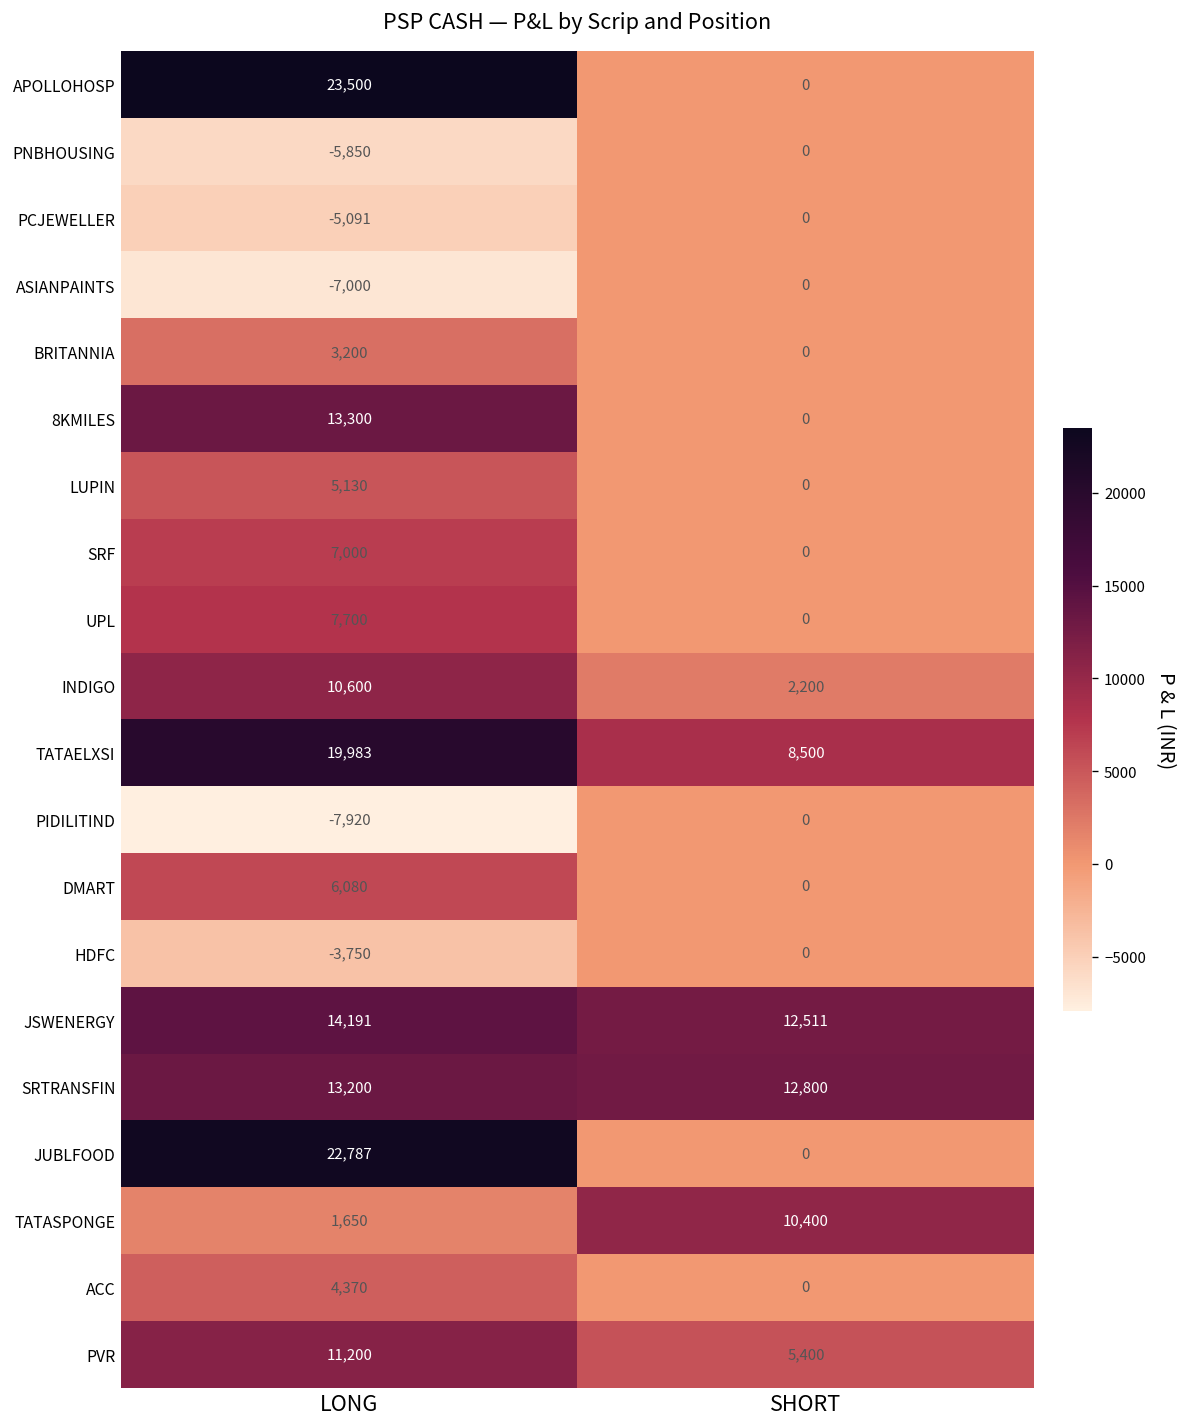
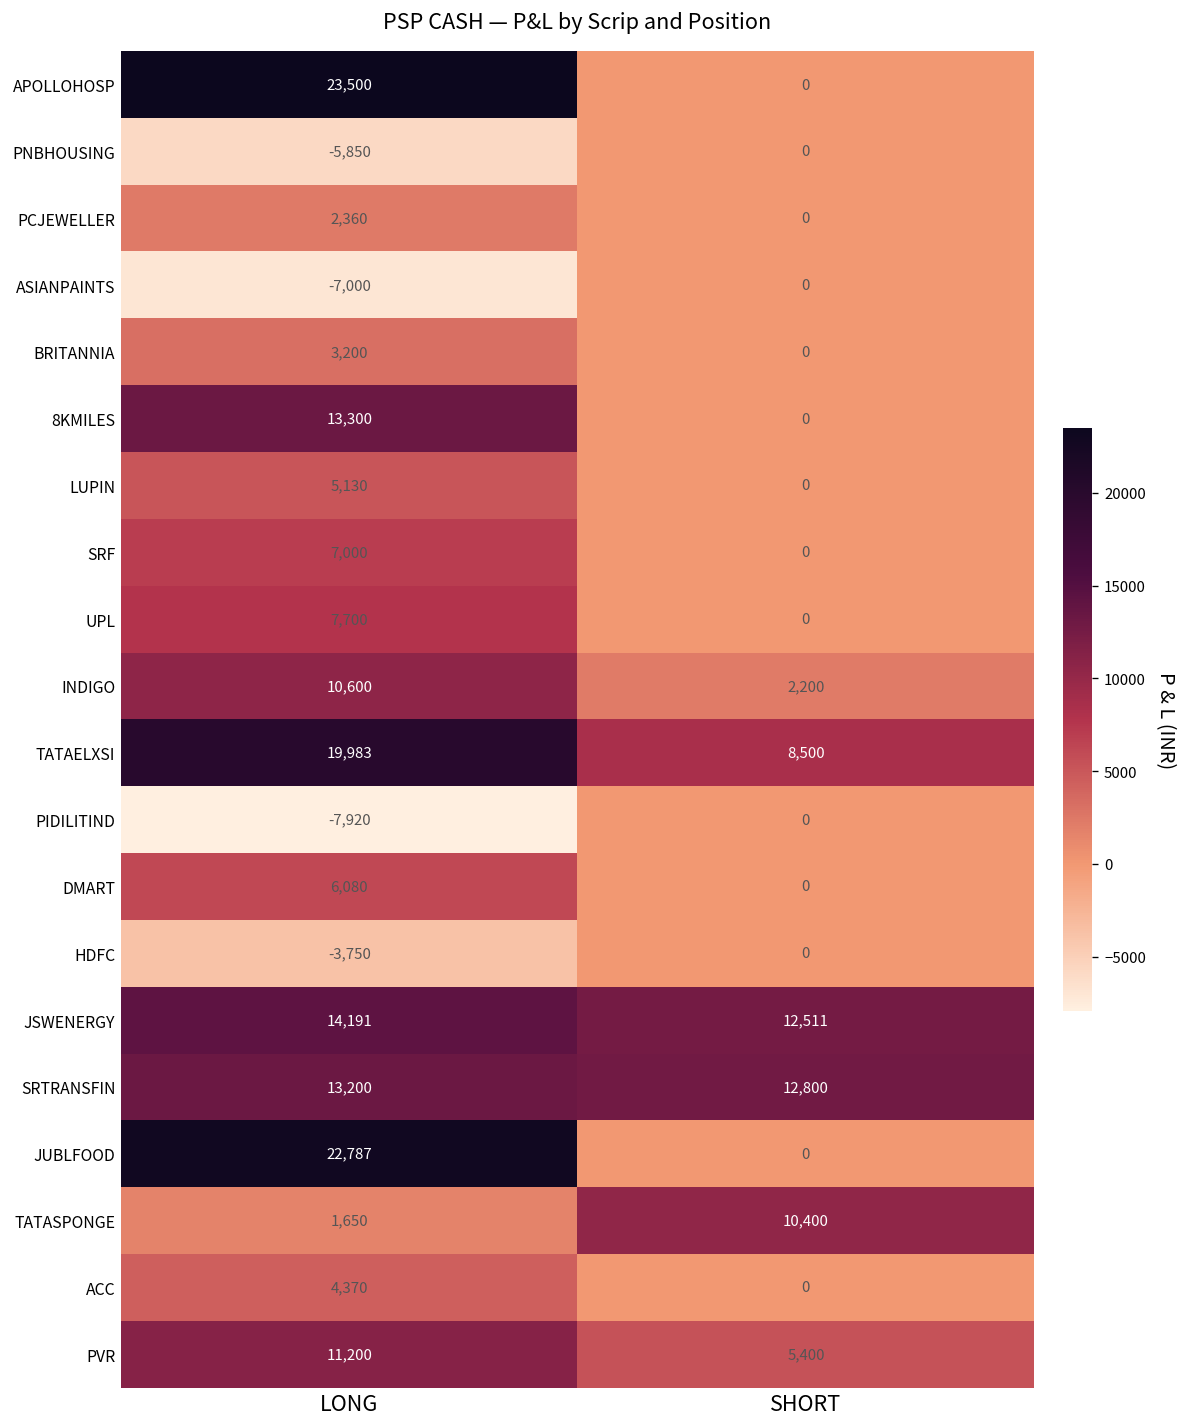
PCJEWELLER, LONG: -5,091 -> 2,360
